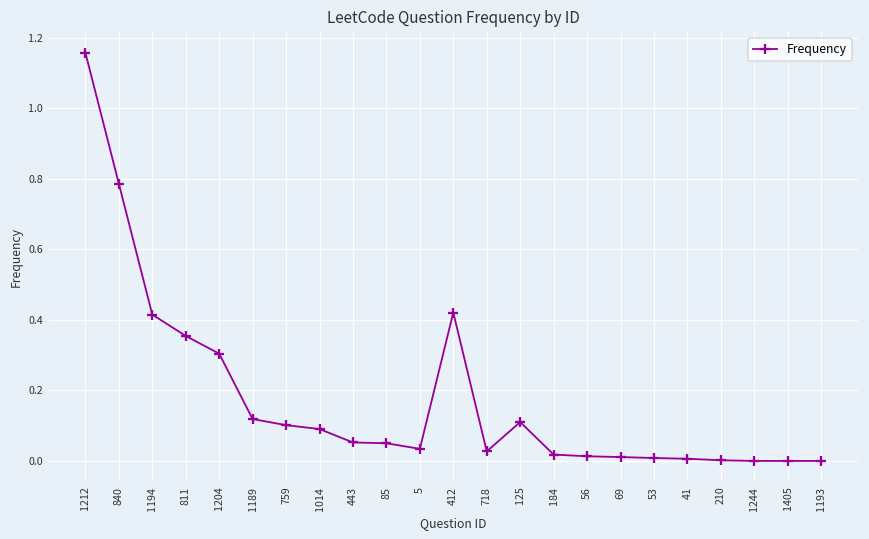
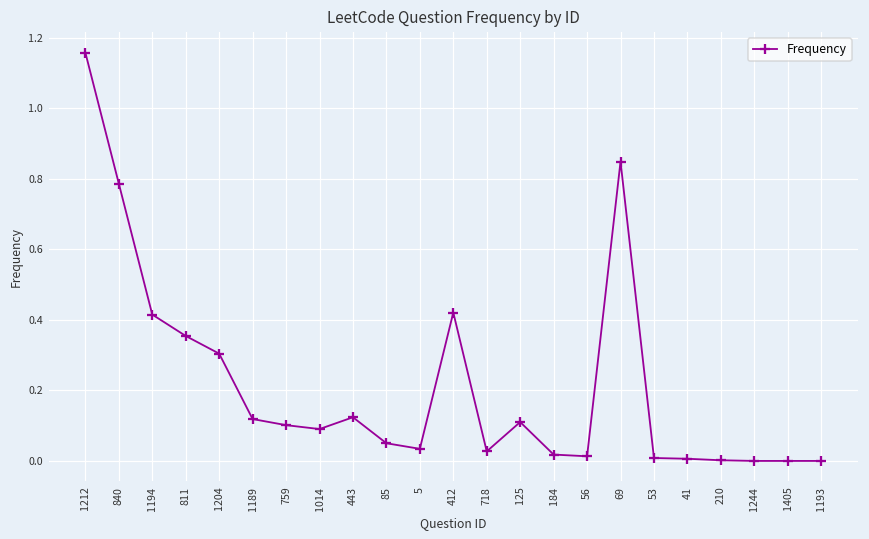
443: 0.05 -> 0.12
69: 0.01 -> 0.85
